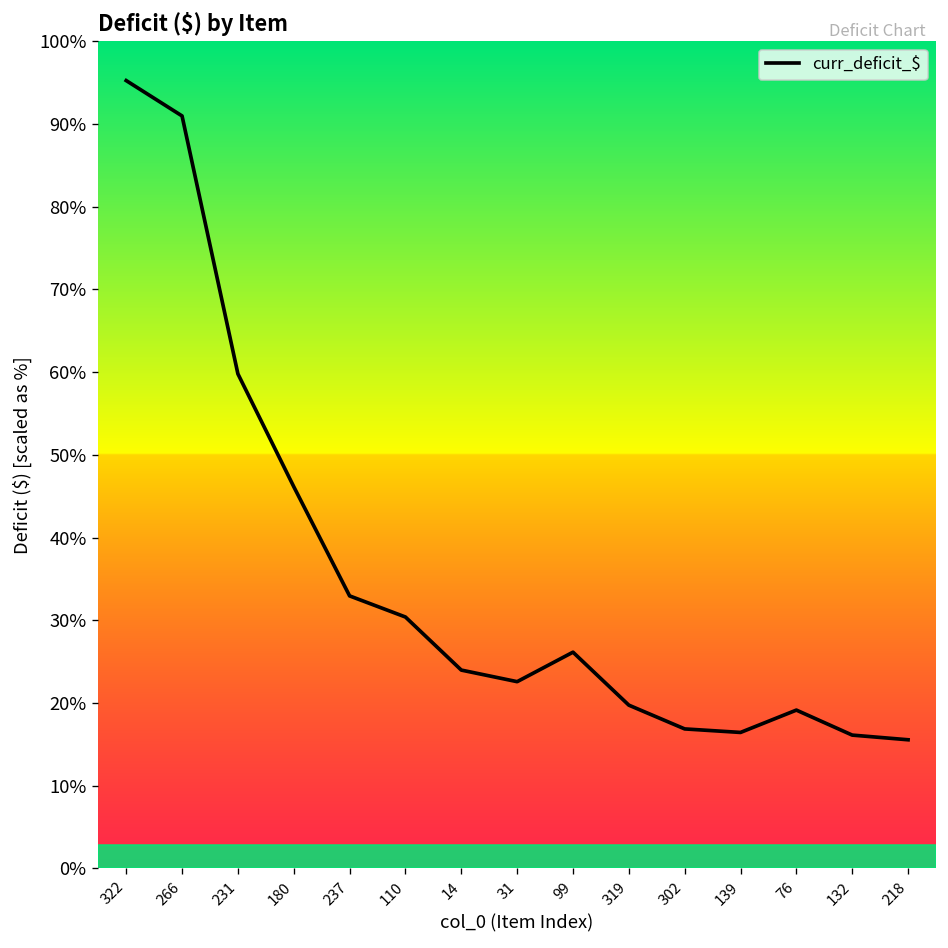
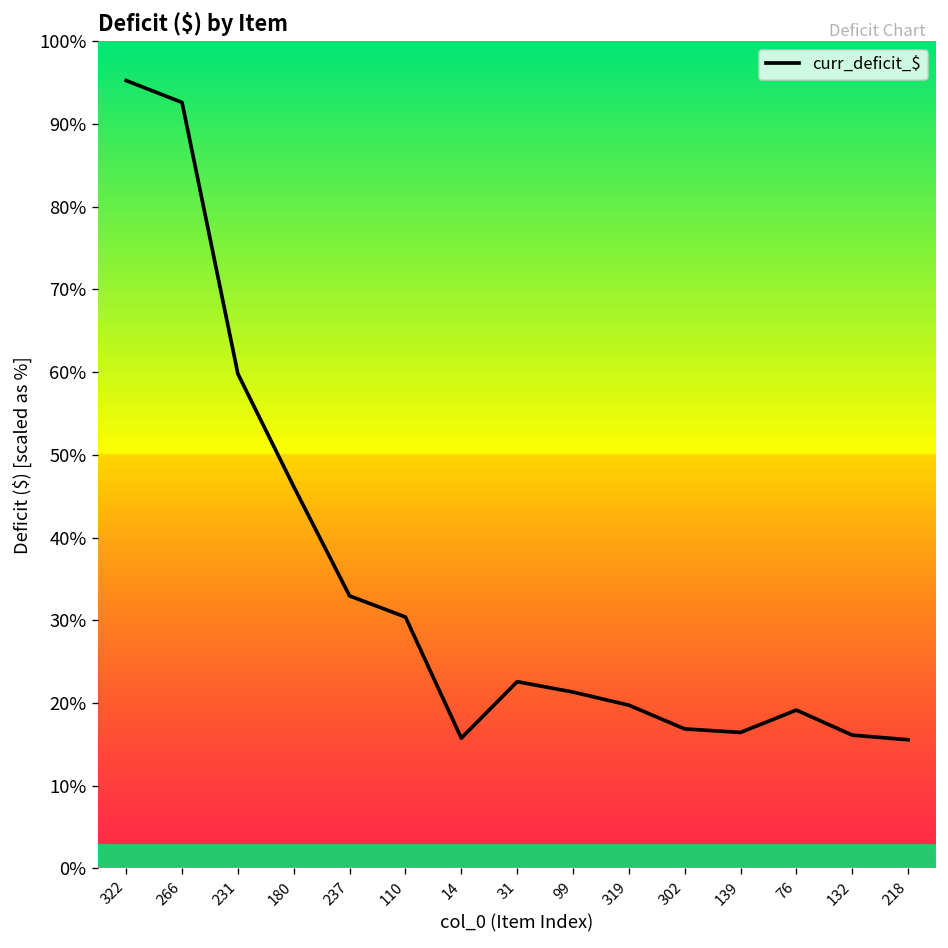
266: 91% -> 93%
14: 24% -> 16%
99: 26% -> 21%
